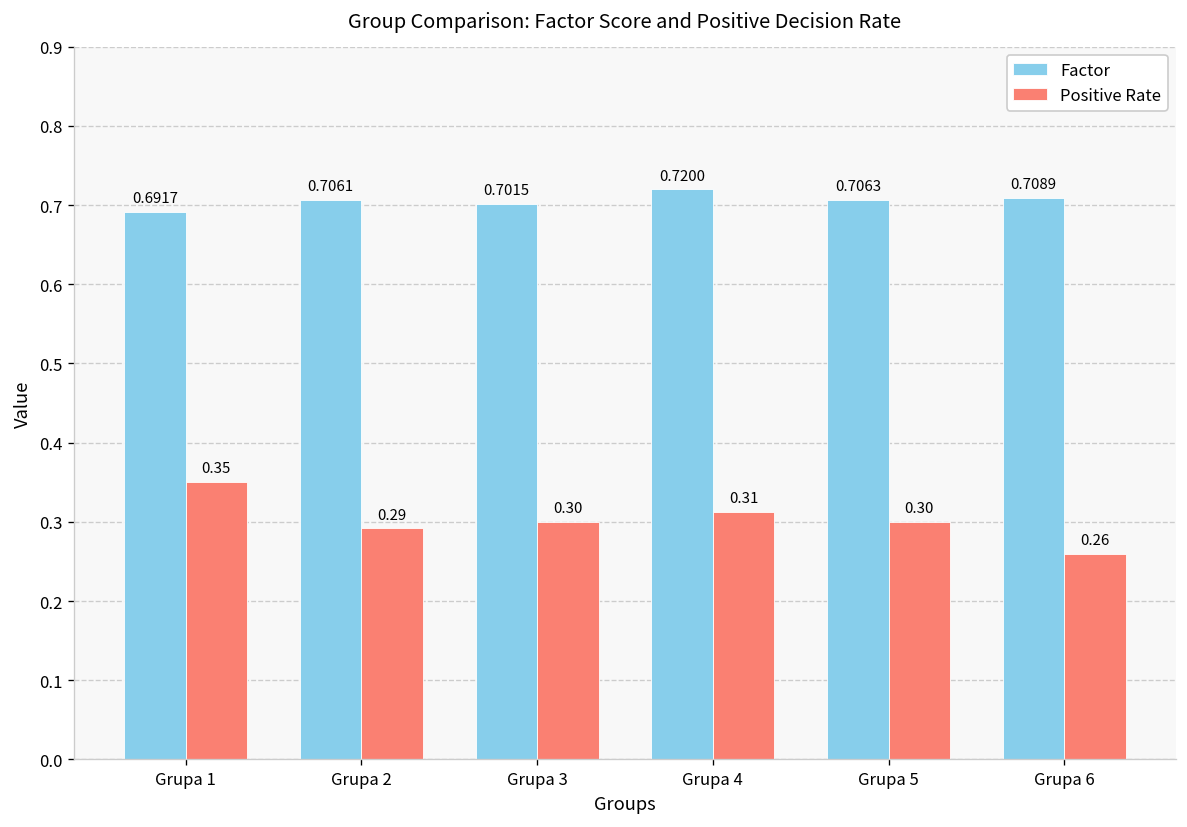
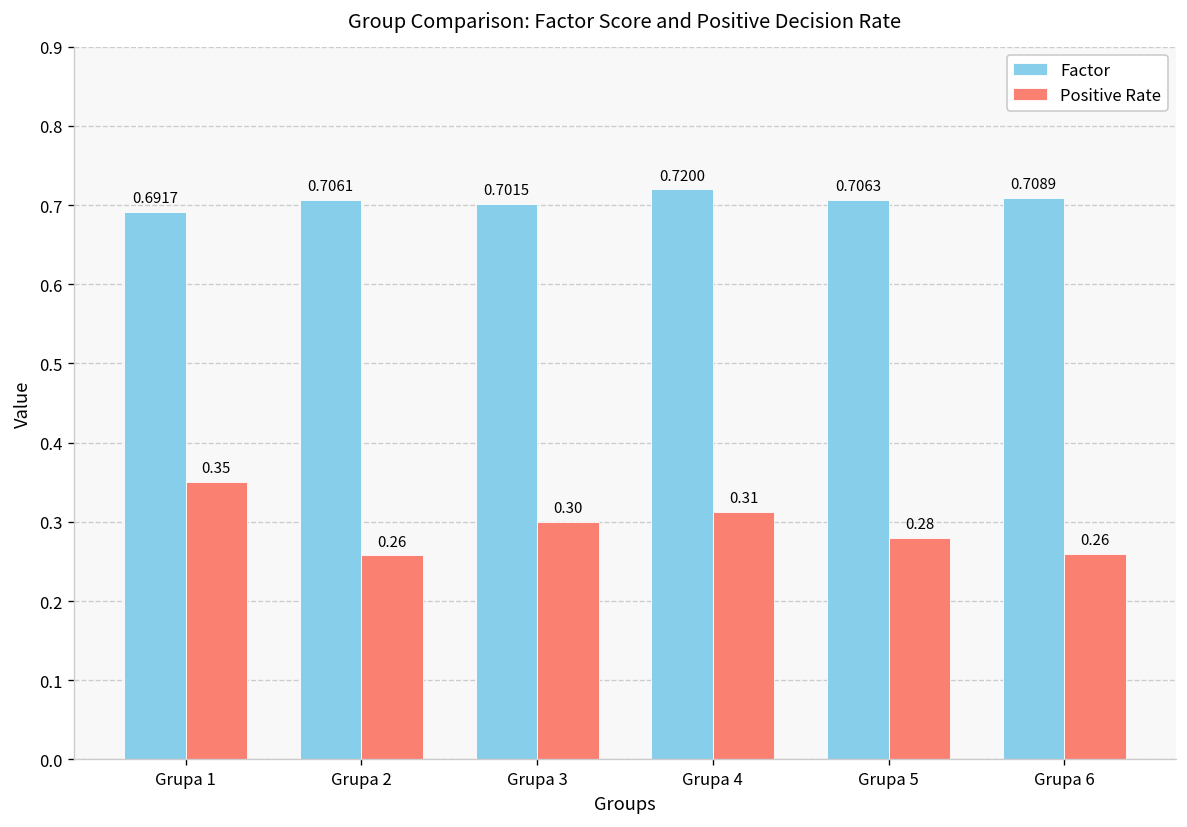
Positive Rate, Grupa 2: 0.29 -> 0.26
Positive Rate, Grupa 5: 0.30 -> 0.28
